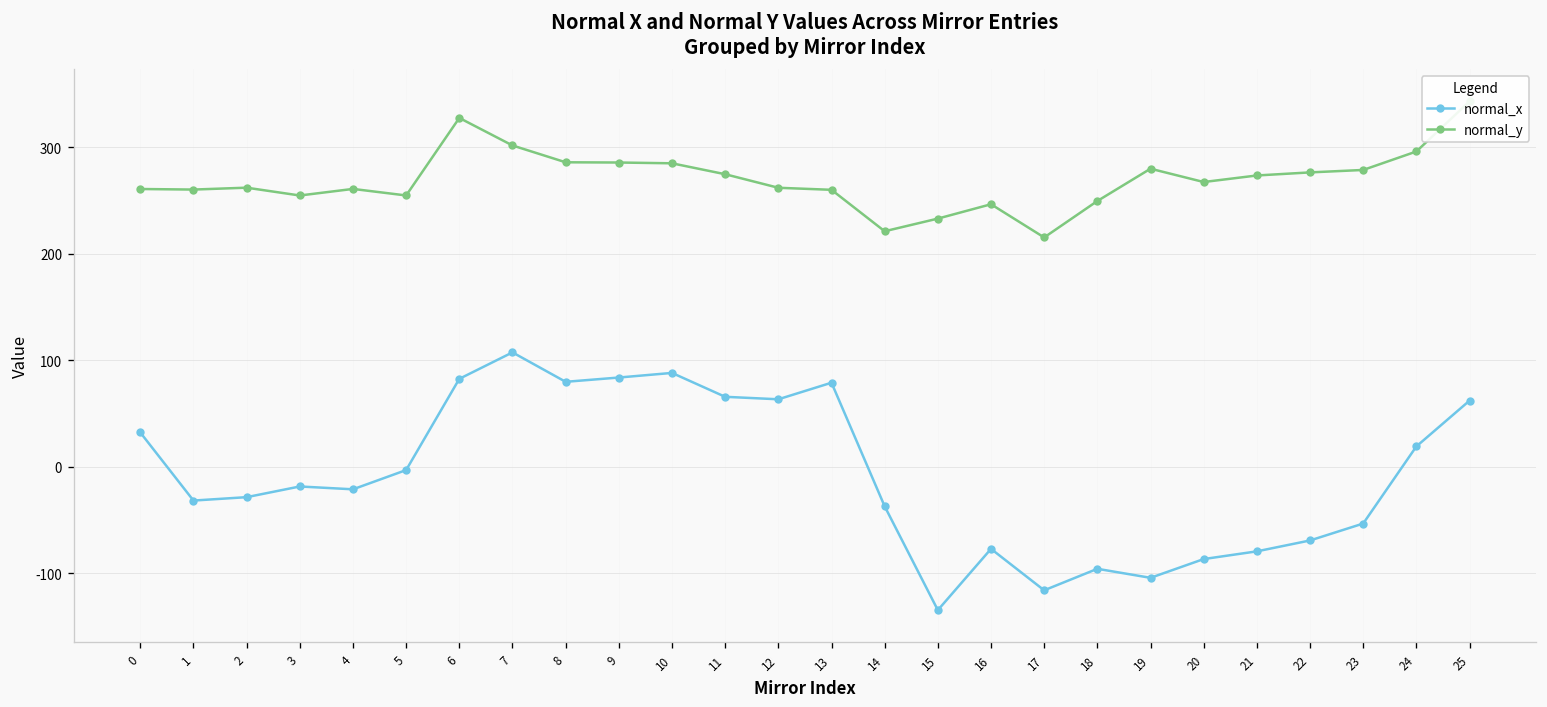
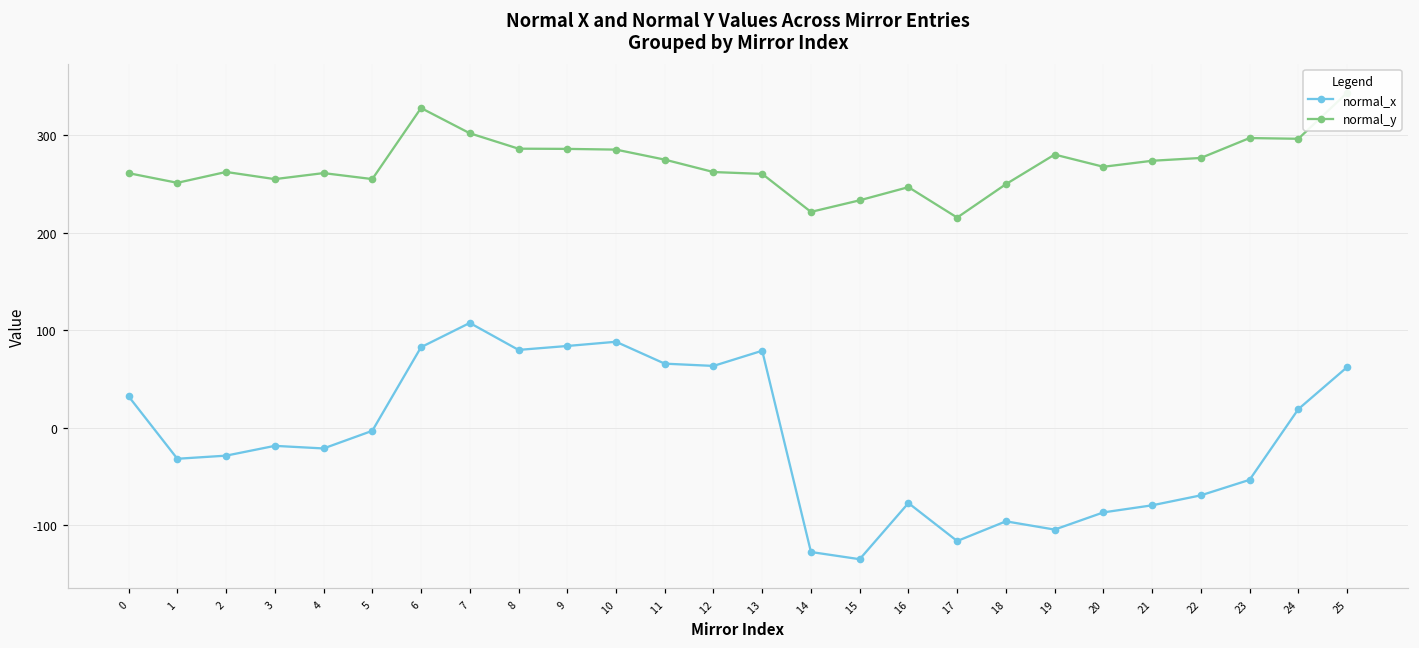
normal_y, 1: 260 -> 250
normal_x, 14: -40 -> -130
normal_y, 23: 280 -> 300
